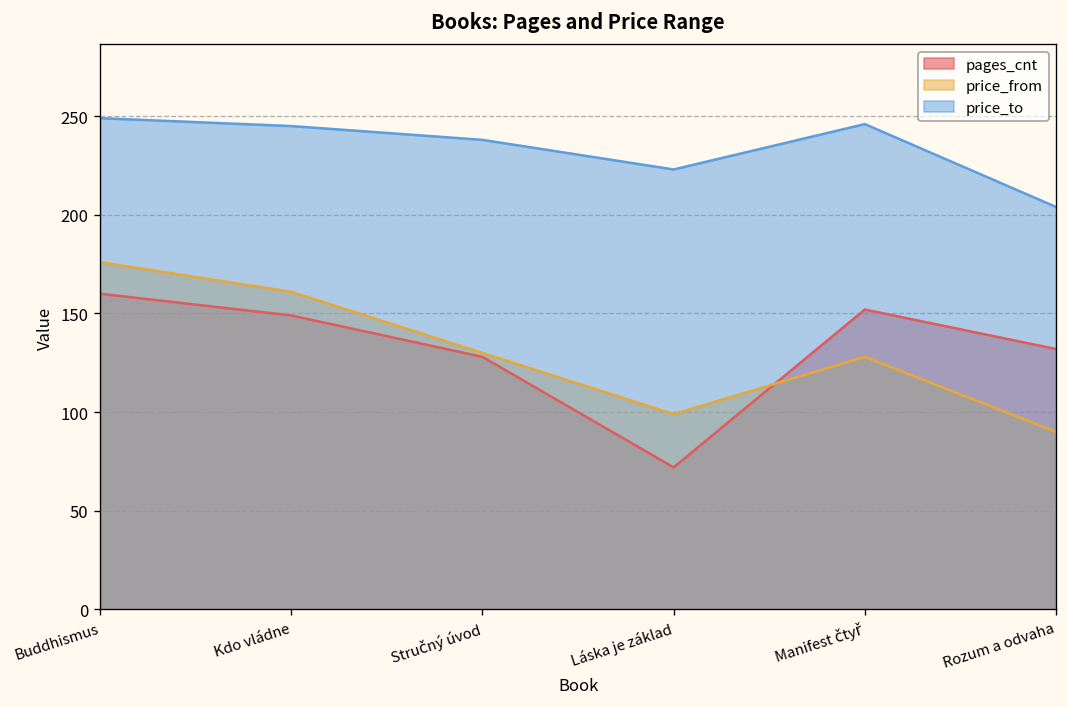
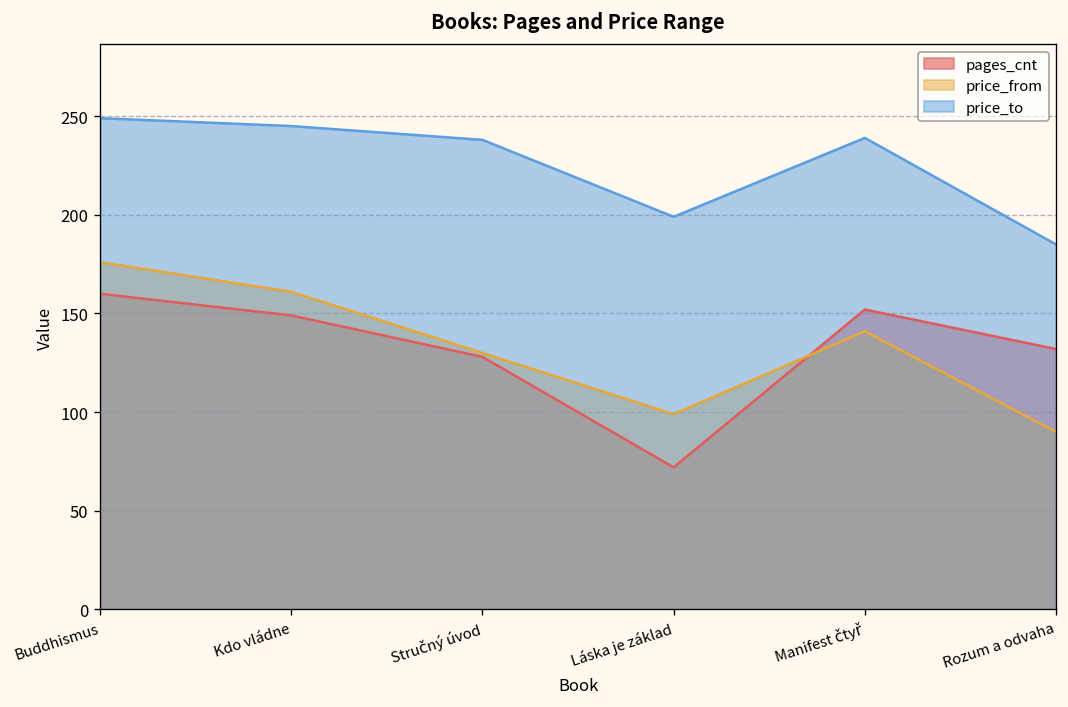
price_to, Láska je základ: 223 -> 199
price_from, Manifest čtyř: 128 -> 141
price_to, Manifest čtyř: 246 -> 239
price_to, Rozum a odvaha: 204 -> 185
